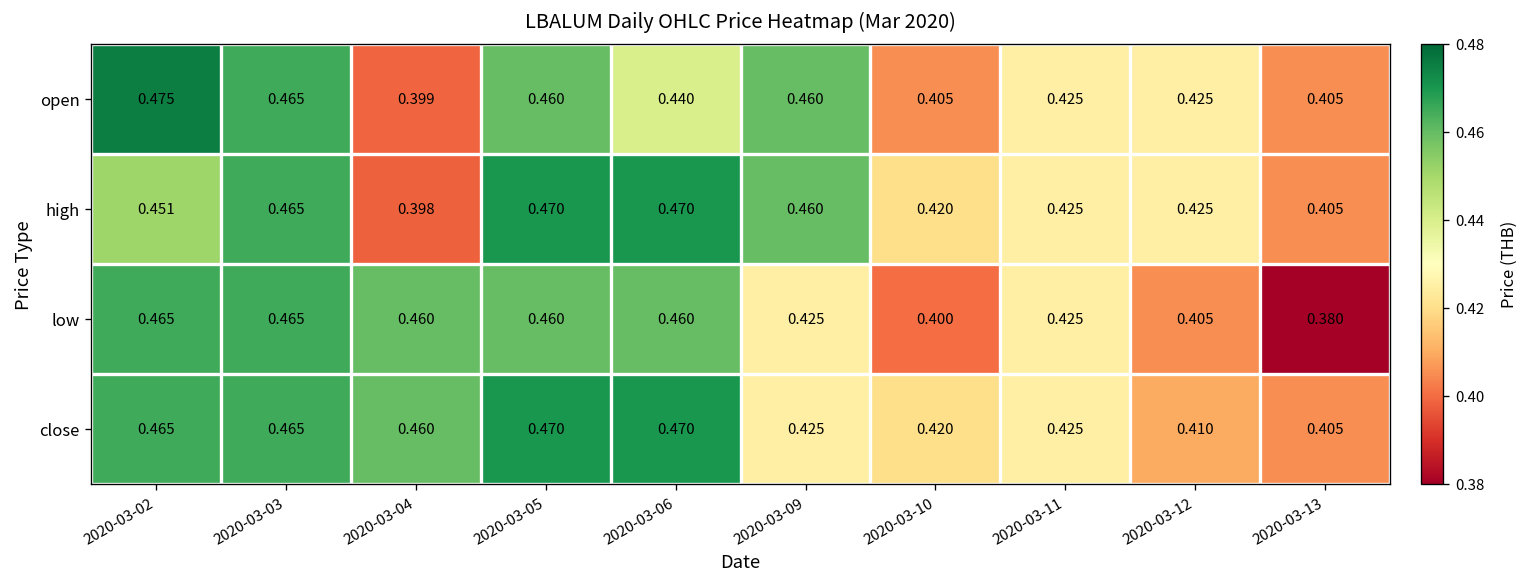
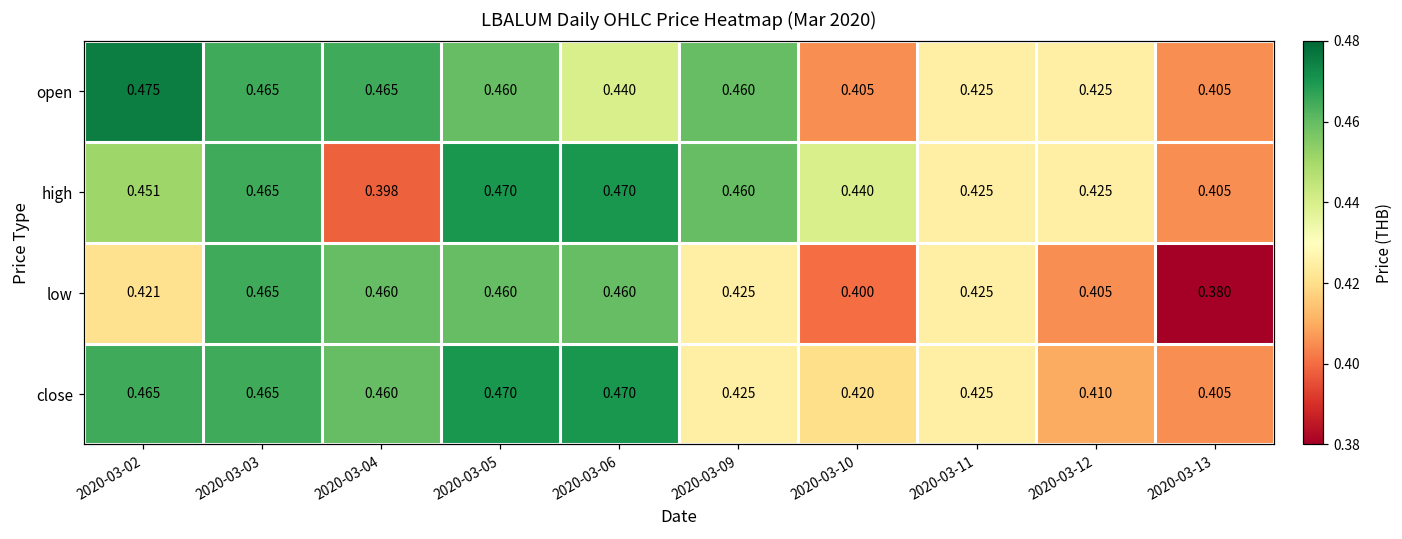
open, 2020-03-04: 0.399 -> 0.465
high, 2020-03-10: 0.420 -> 0.440
low, 2020-03-02: 0.465 -> 0.421
